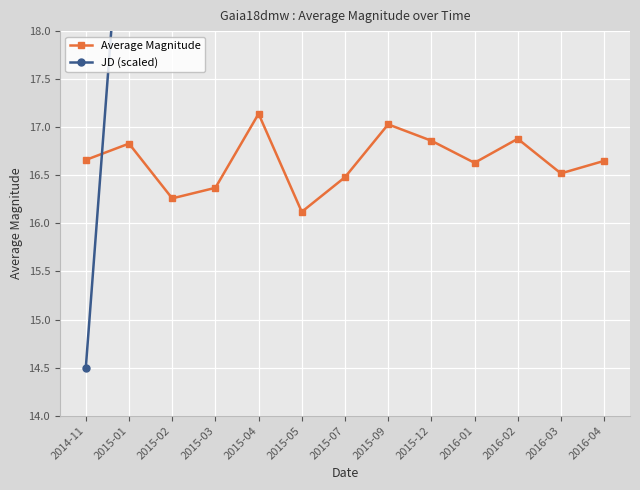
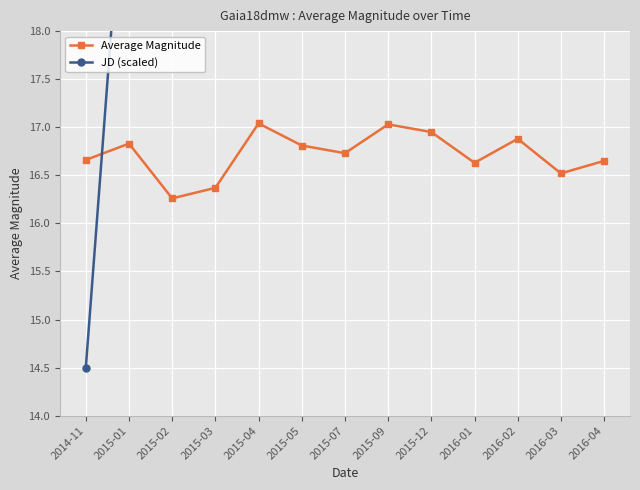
Average Magnitude, 2015-04: 17.1 -> 17.0
Average Magnitude, 2015-05: 16.1 -> 16.8
Average Magnitude, 2015-07: 16.5 -> 16.7
Average Magnitude, 2015-12: 16.9 -> 17.0
